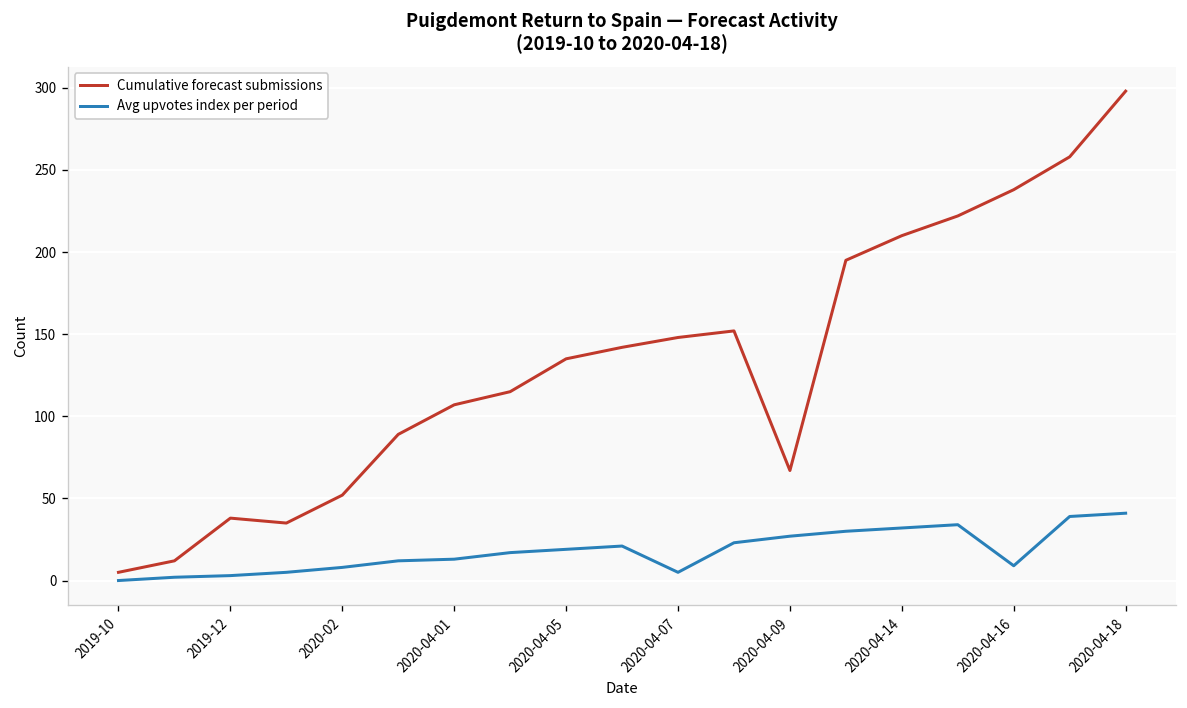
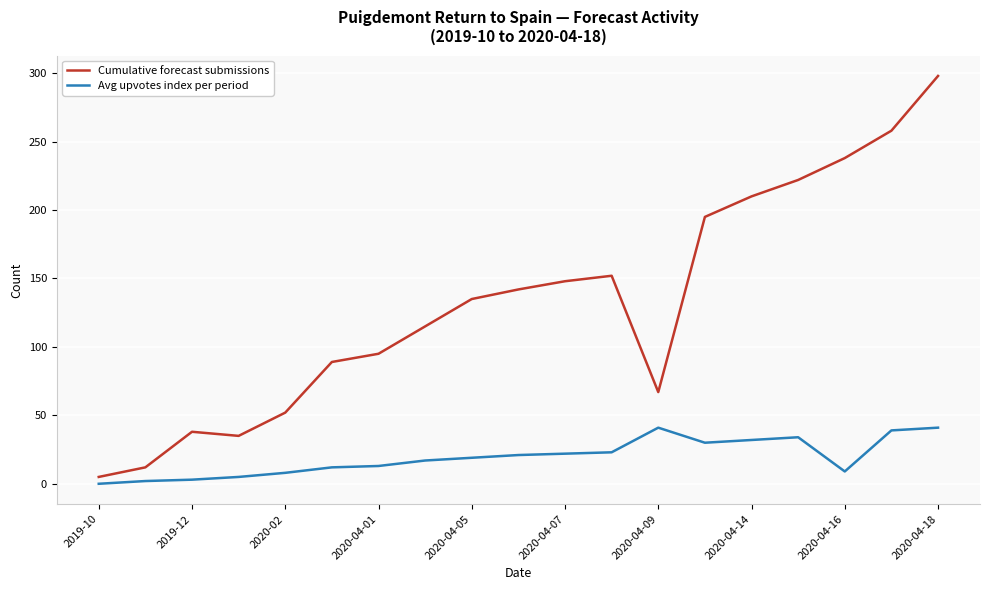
Cumulative forecast submissions, 2020-04-01: 107 -> 95
Avg upvotes index per period, 2020-04-07: 5 -> 22
Avg upvotes index per period, 2020-04-09: 27 -> 41
